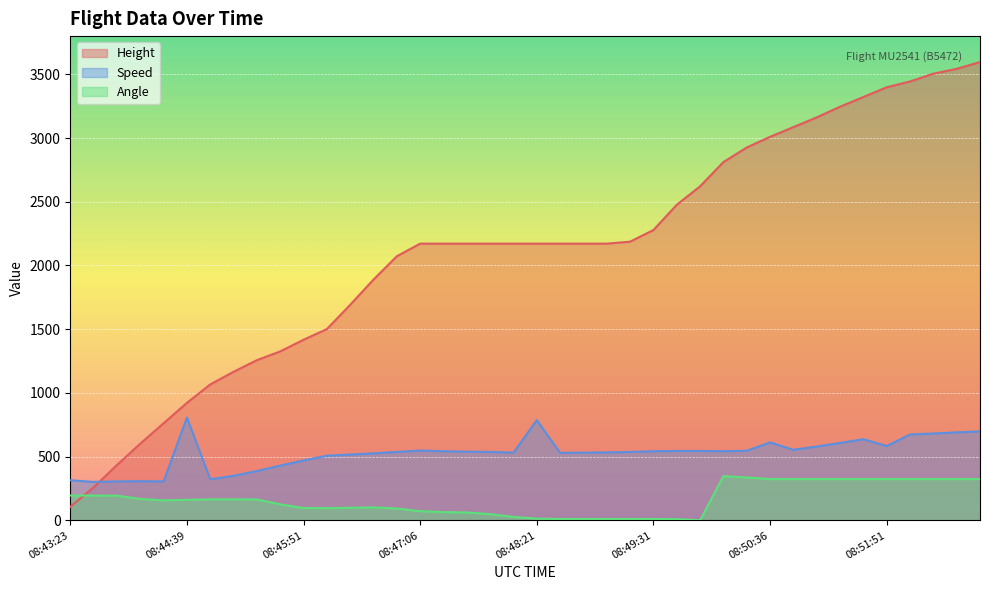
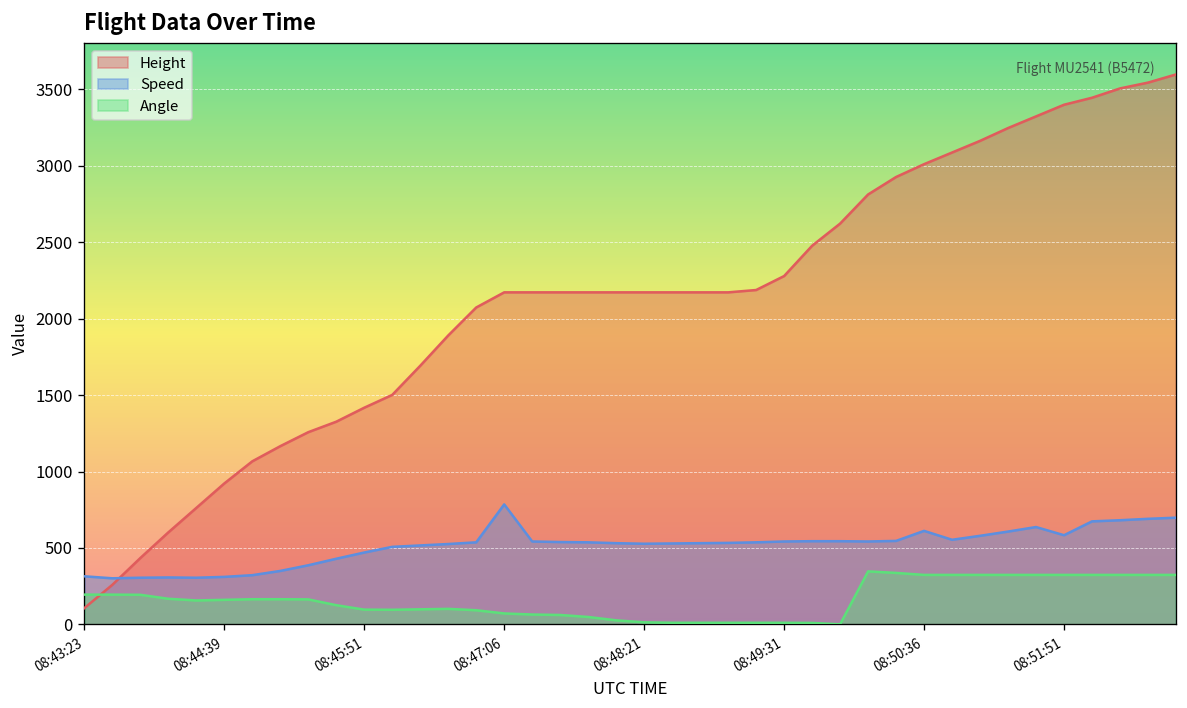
Speed, 08:44:39: 810 -> 310
Speed, 08:47:06: 550 -> 780
Speed, 08:48:21: 790 -> 530
